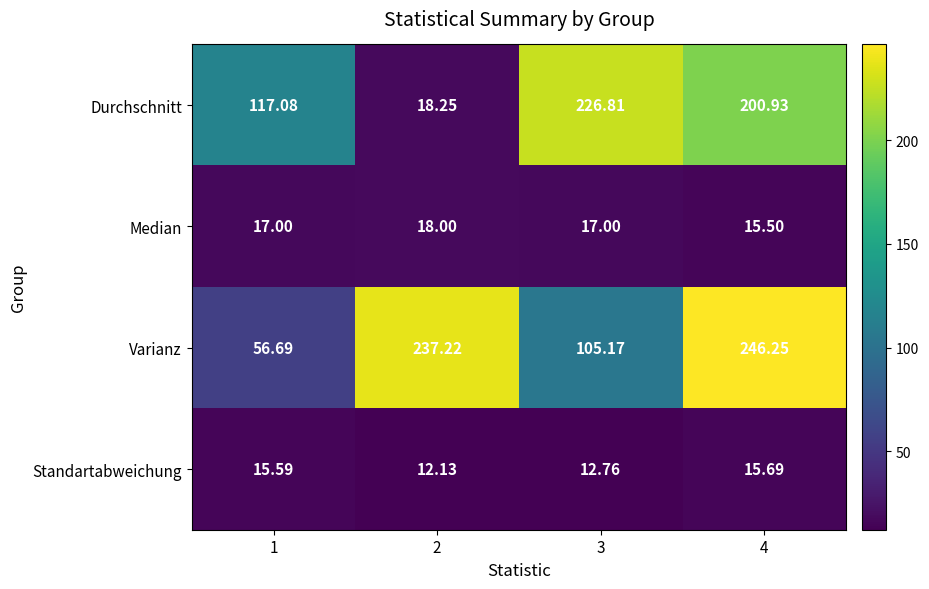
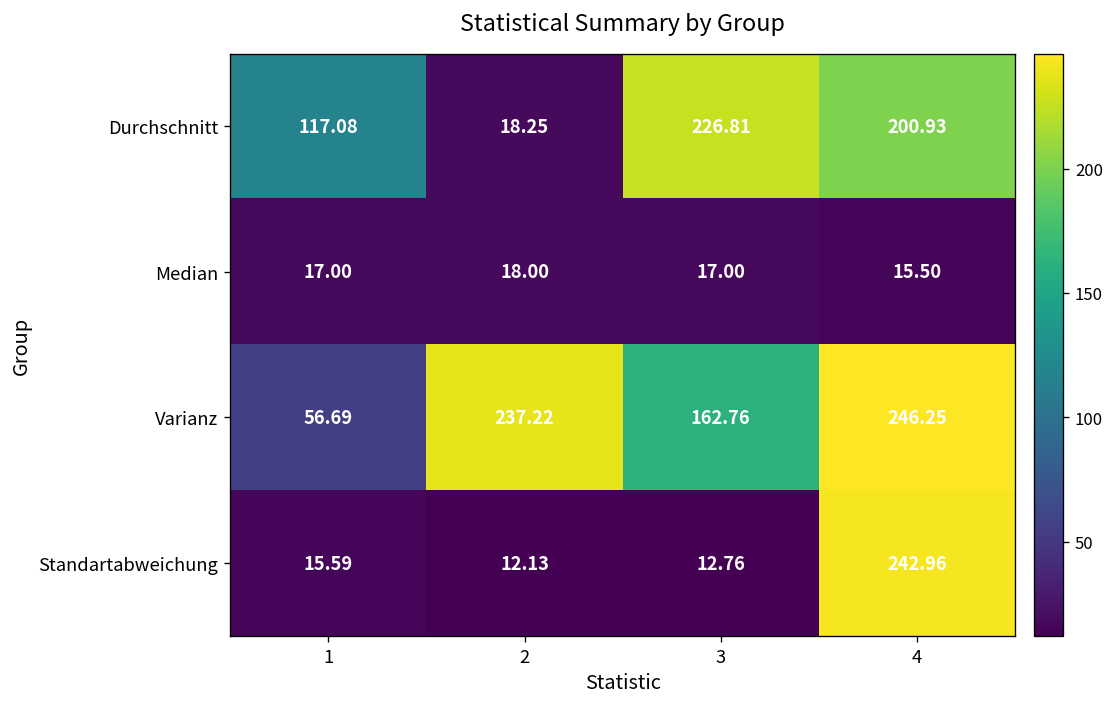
Varianz, 3: 105.17 -> 162.76
Standartabweichung, 4: 15.69 -> 242.96
